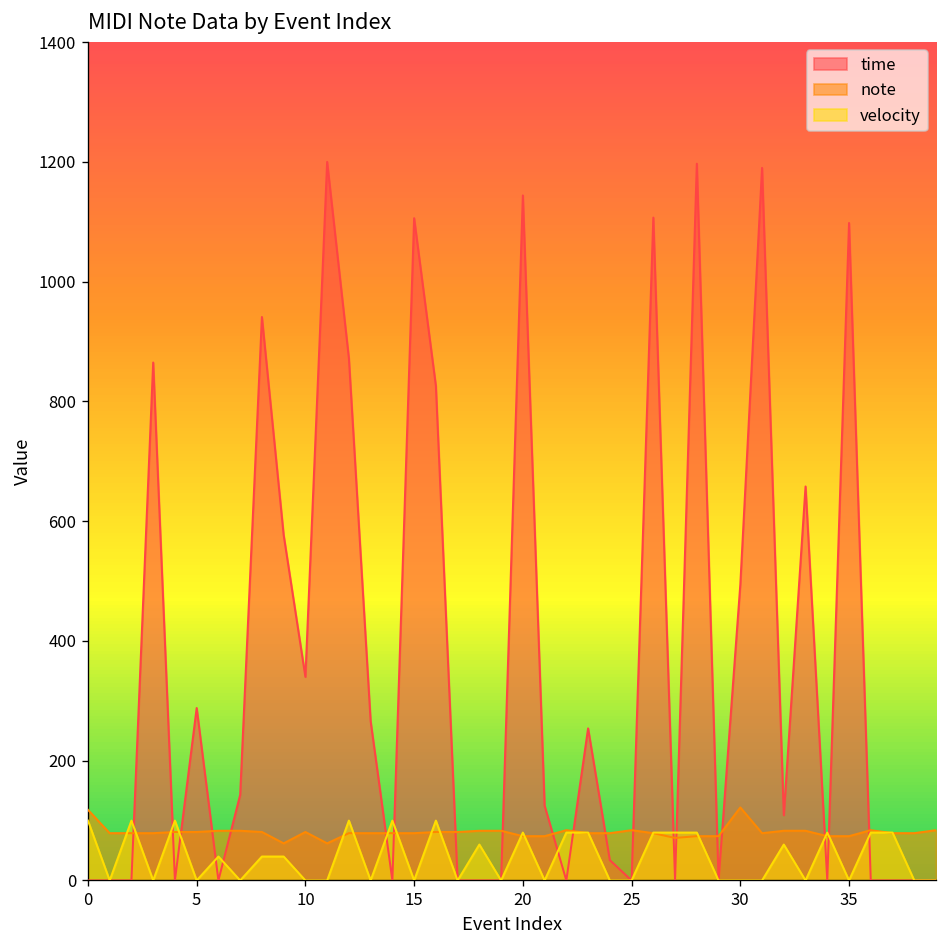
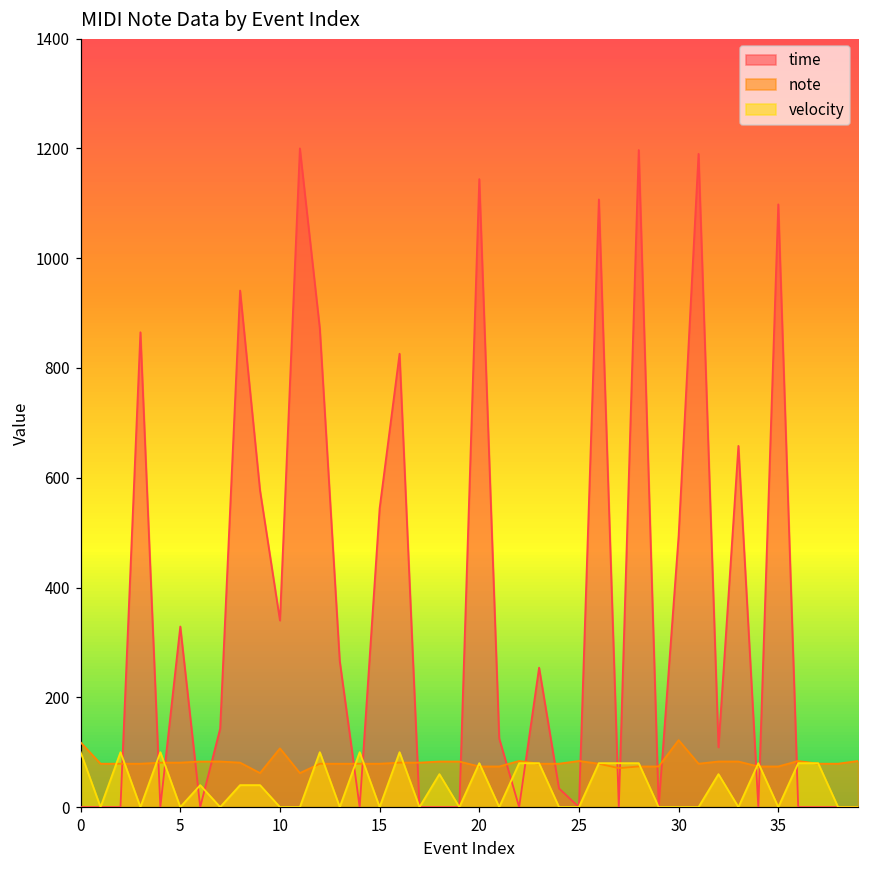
time, 5: 290 -> 330
note, 10: 80 -> 110
time, 15: 1110 -> 540
